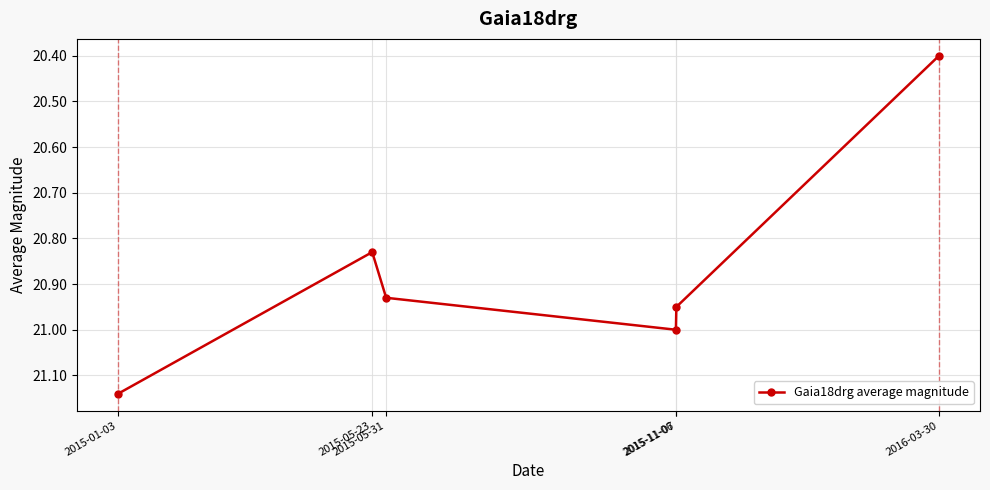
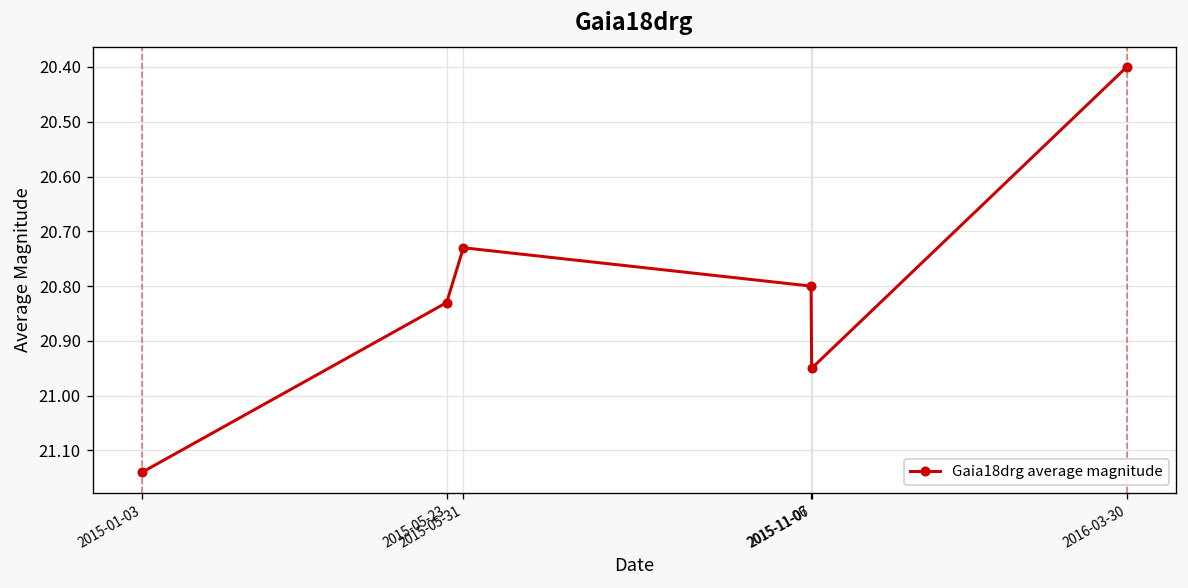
2015-05-31: 20.93 -> 20.73
2015-11-06: 21.0 -> 20.8
